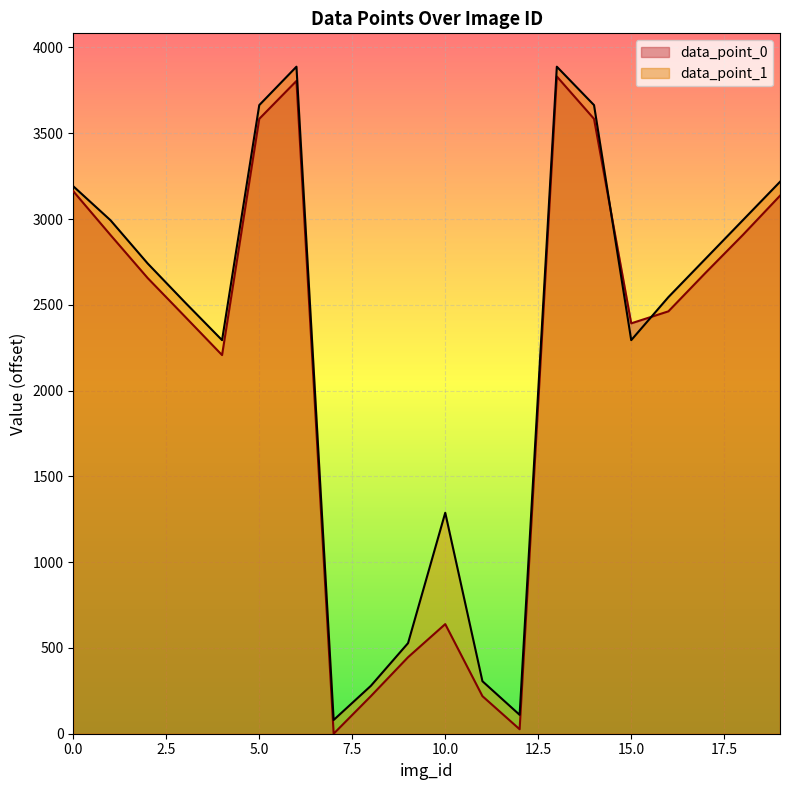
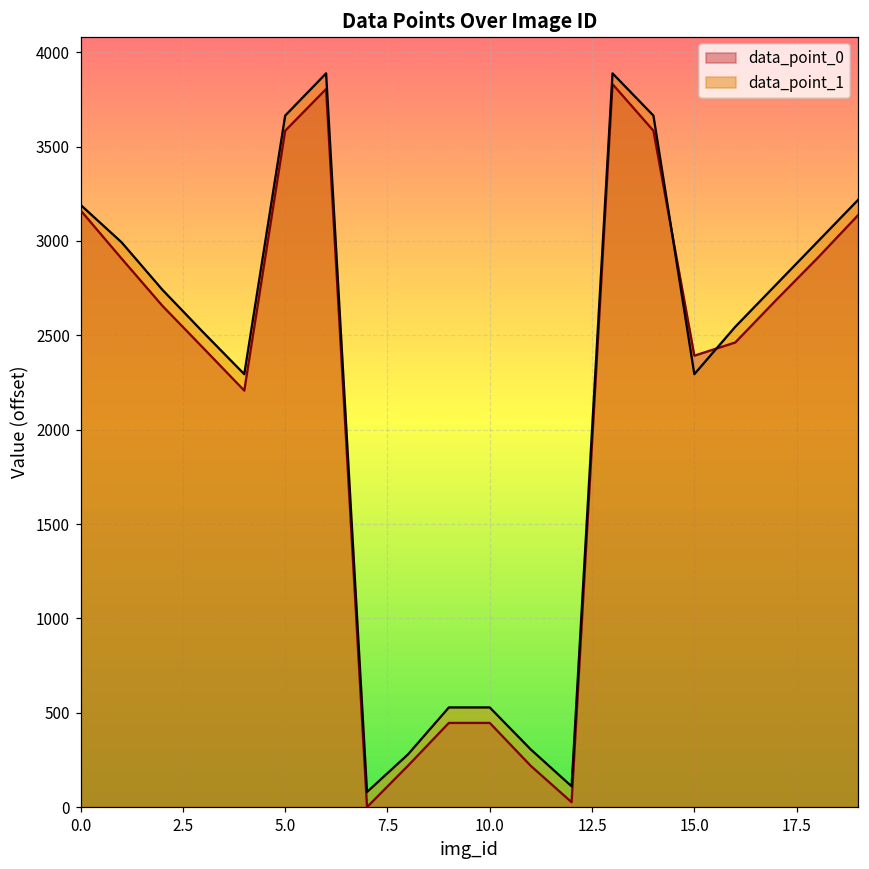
data_point_0, 10.0: 640 -> 450
data_point_1, 10.0: 1290 -> 530
